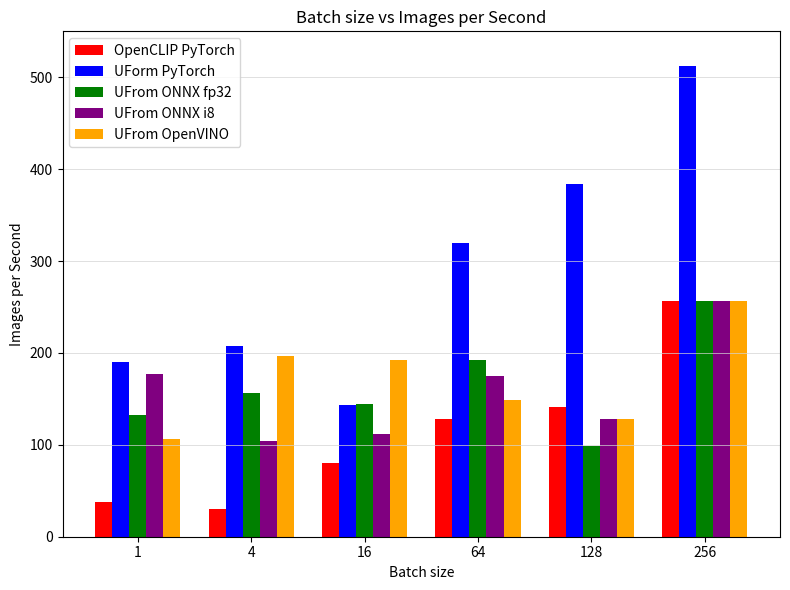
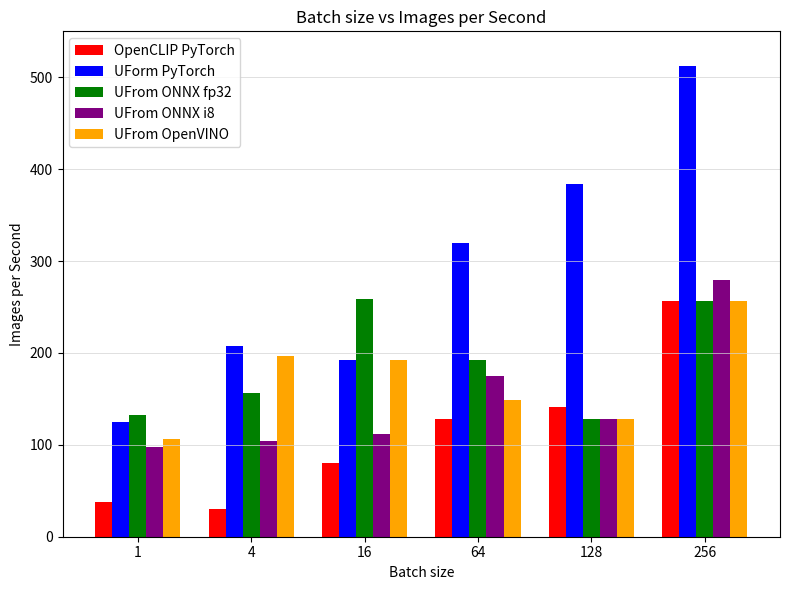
UForm PyTorch, 1: 190 -> 130
UFrom ONNX i8, 1: 180 -> 100
UForm PyTorch, 16: 140 -> 190
UFrom ONNX fp32, 16: 140 -> 260
UFrom ONNX fp32, 128: 100 -> 130
UFrom ONNX i8, 256: 260 -> 280
